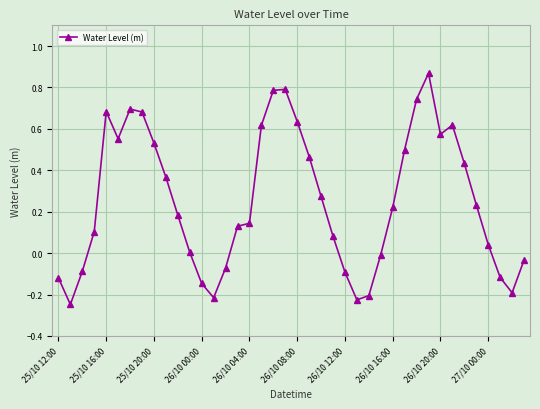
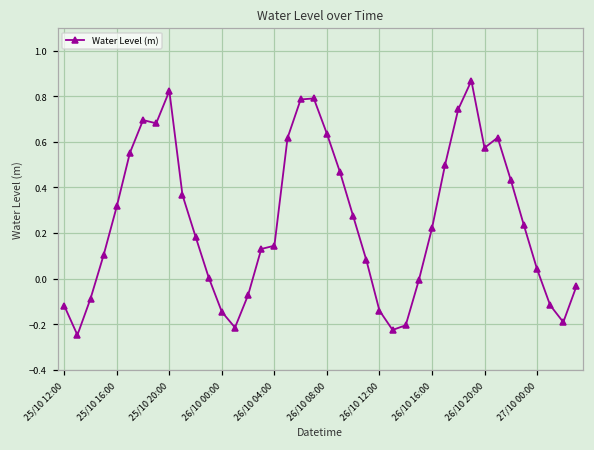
25/10 16:00: 0.68 -> 0.32
25/10 20:00: 0.53 -> 0.82
26/10 12:00: -0.09 -> -0.14
